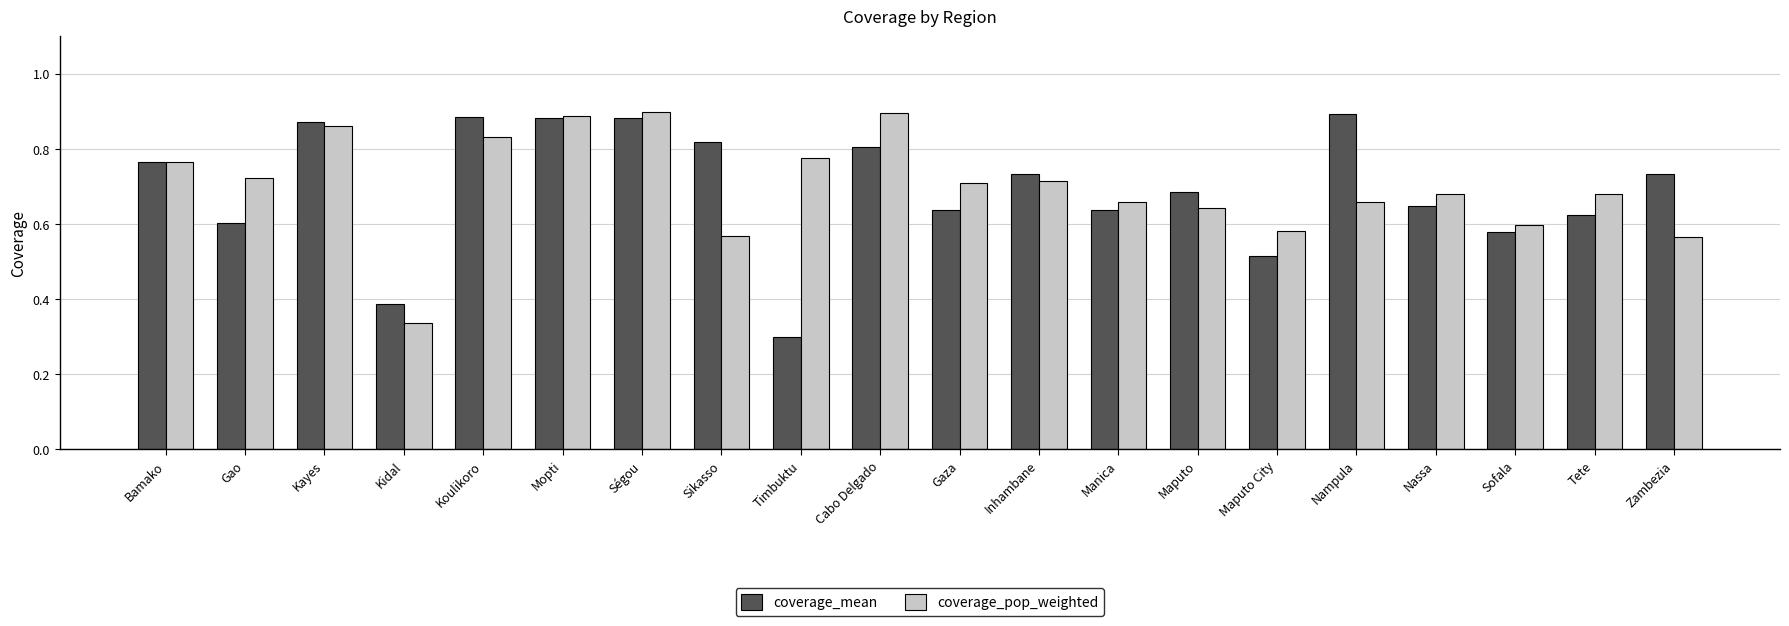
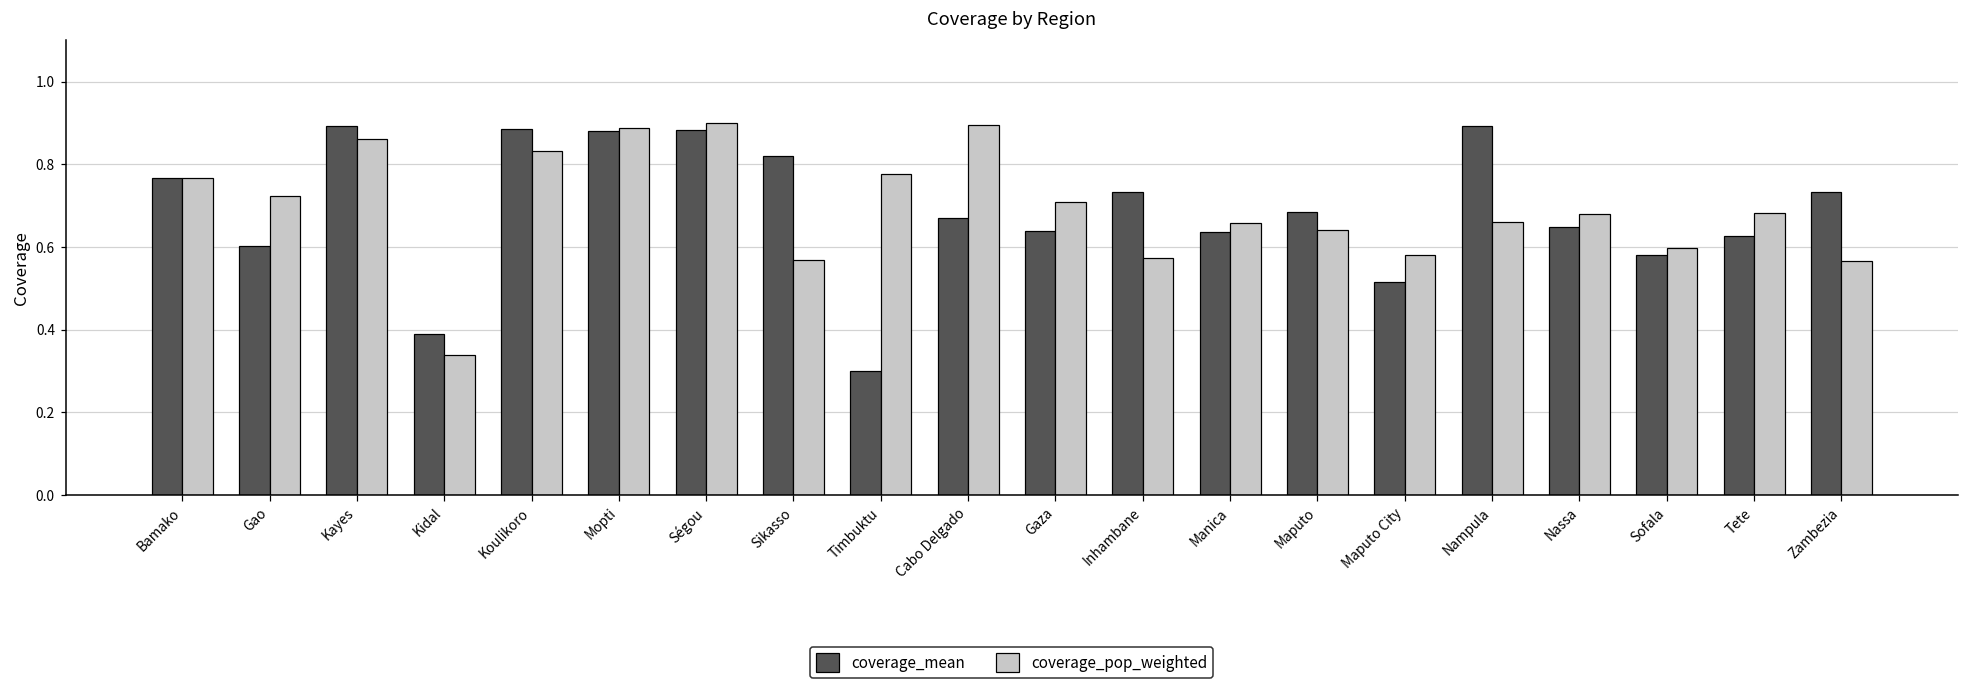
coverage_mean, Kayes: 0.87 -> 0.89
coverage_mean, Cabo Delgado: 0.81 -> 0.67
coverage_pop_weighted, Inhambane: 0.72 -> 0.57
